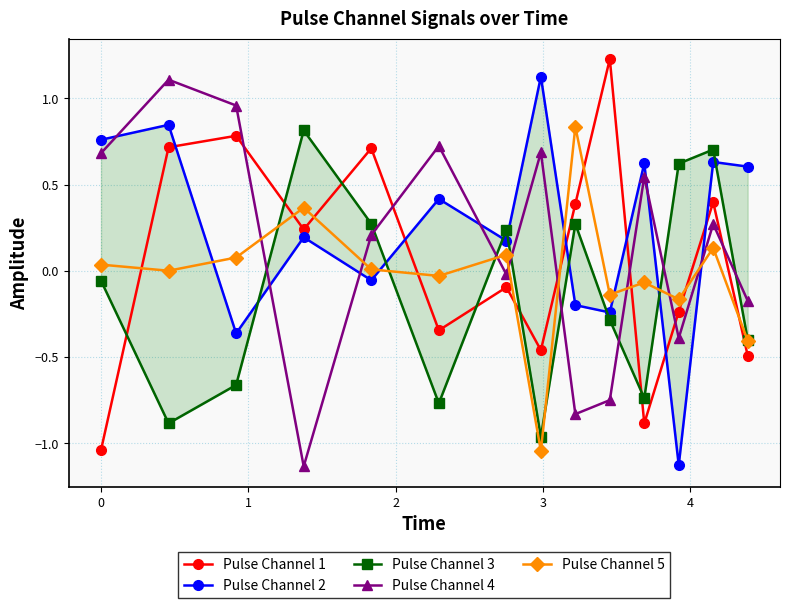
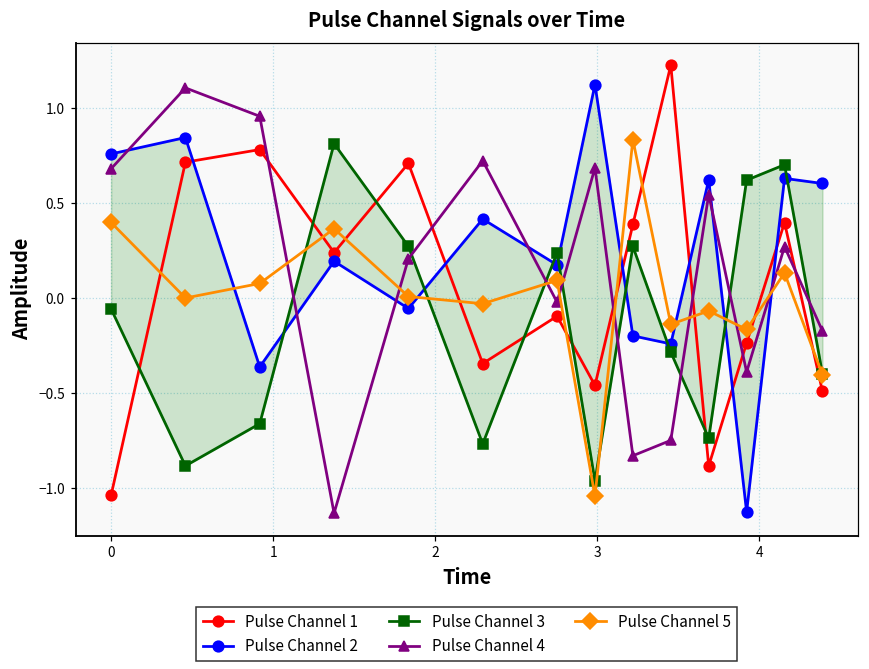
Pulse Channel 5, 0: 0.04 -> 0.40
